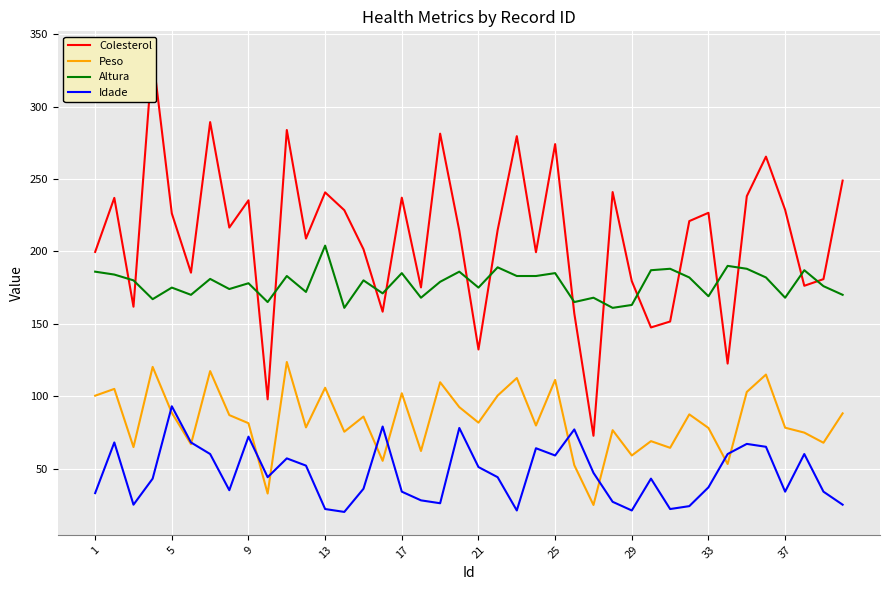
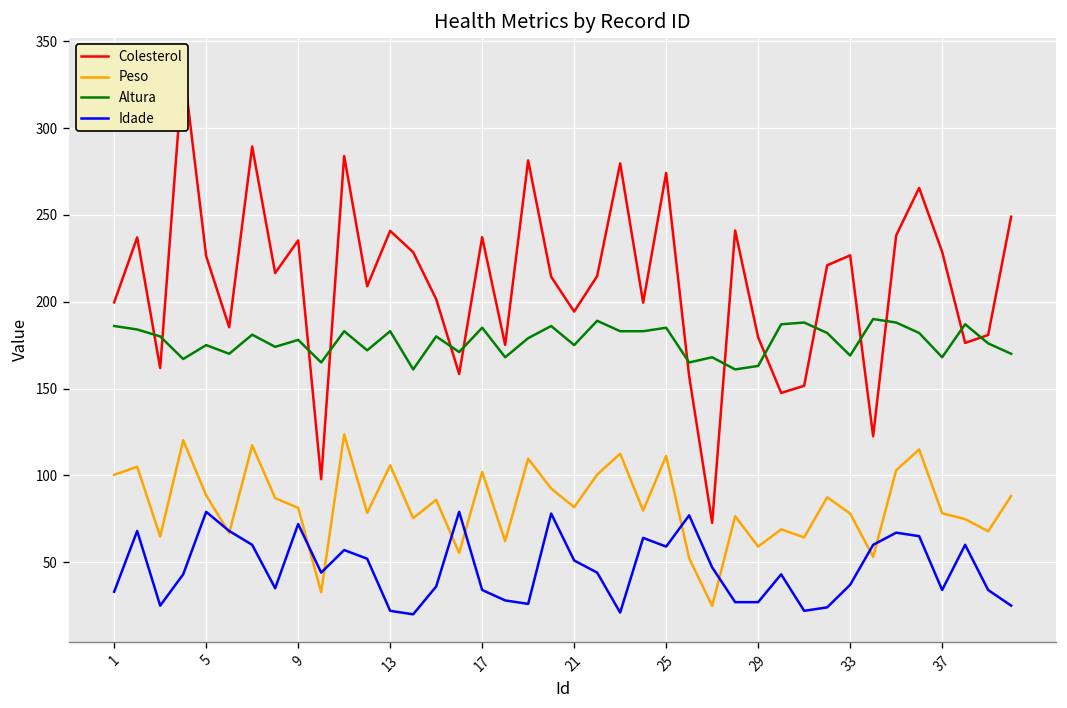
Idade, 5: 93 -> 79
Altura, 13: 204 -> 183
Colesterol, 21: 132 -> 194
Idade, 29: 21 -> 27
